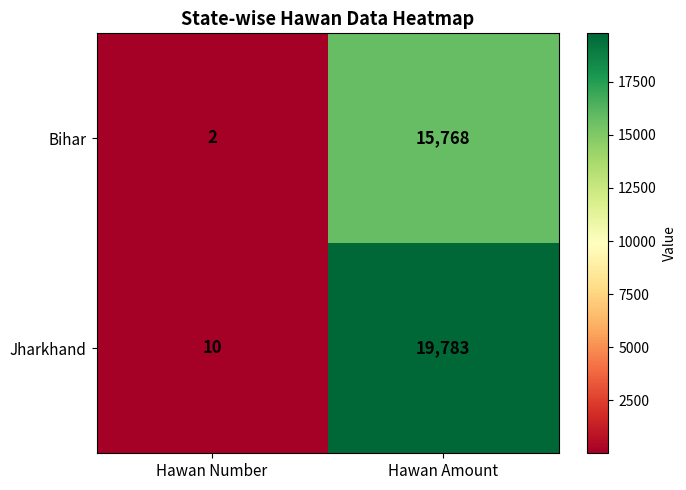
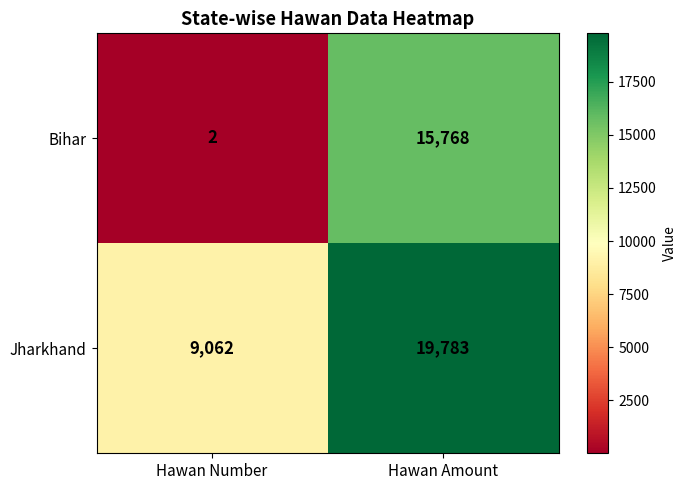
Jharkhand, Hawan Number: 10 -> 9,062
